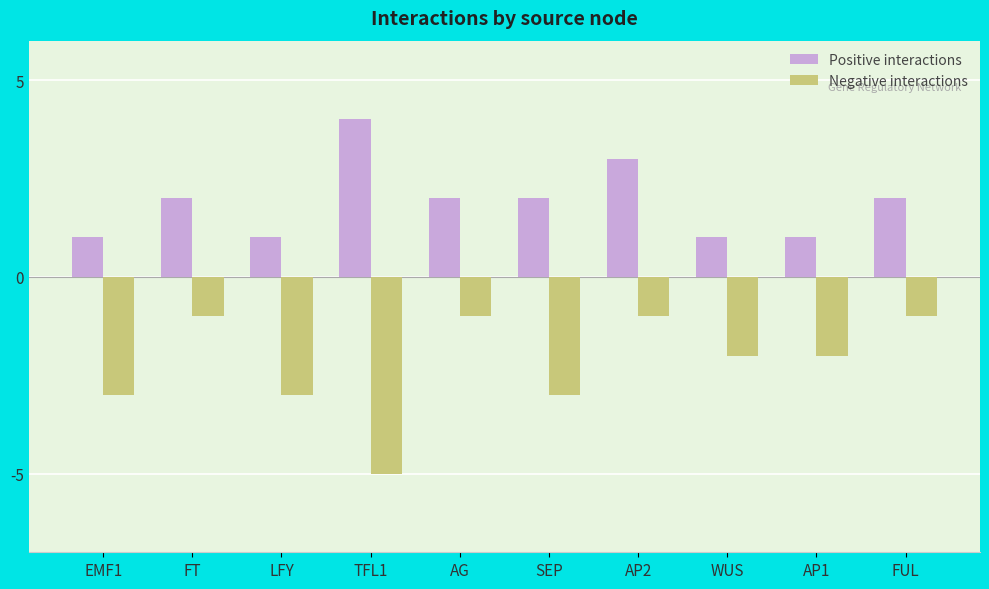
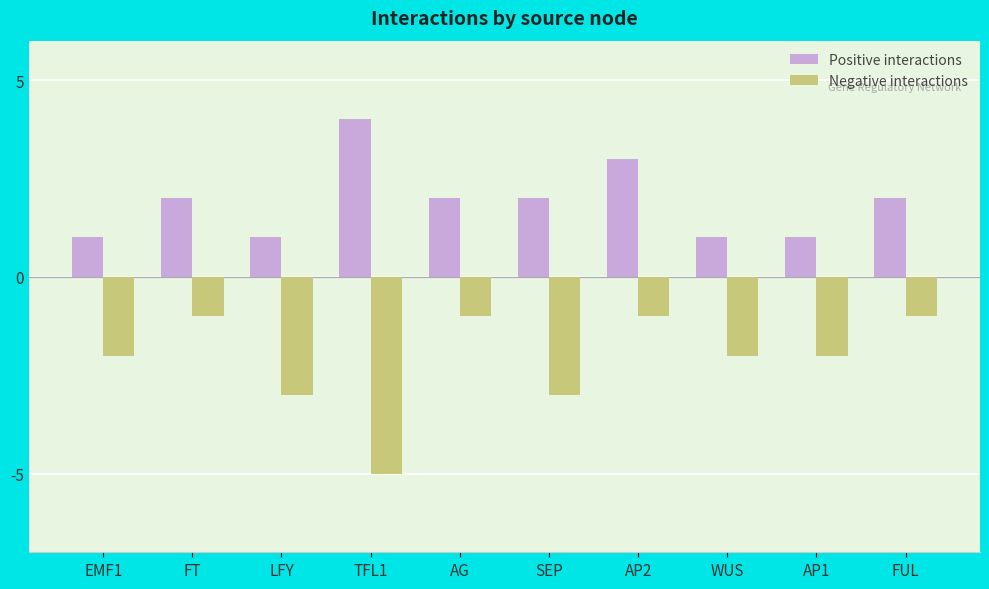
Negative interactions, EMF1: -3 -> -2
